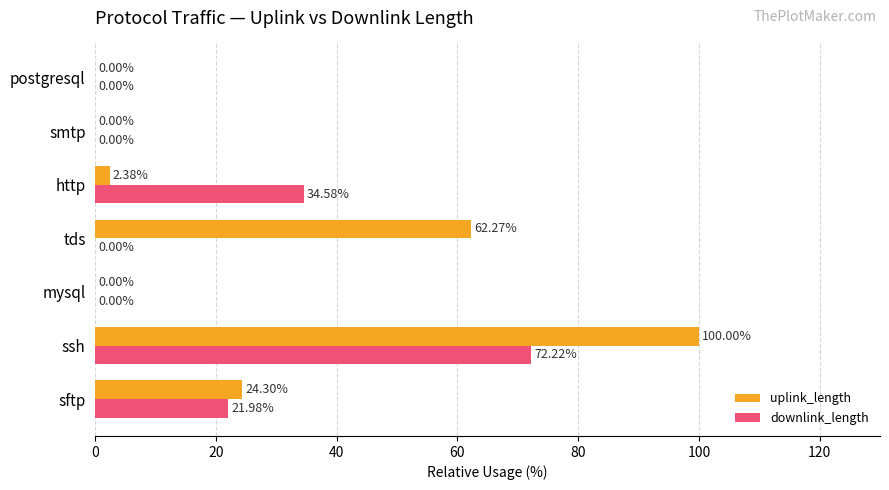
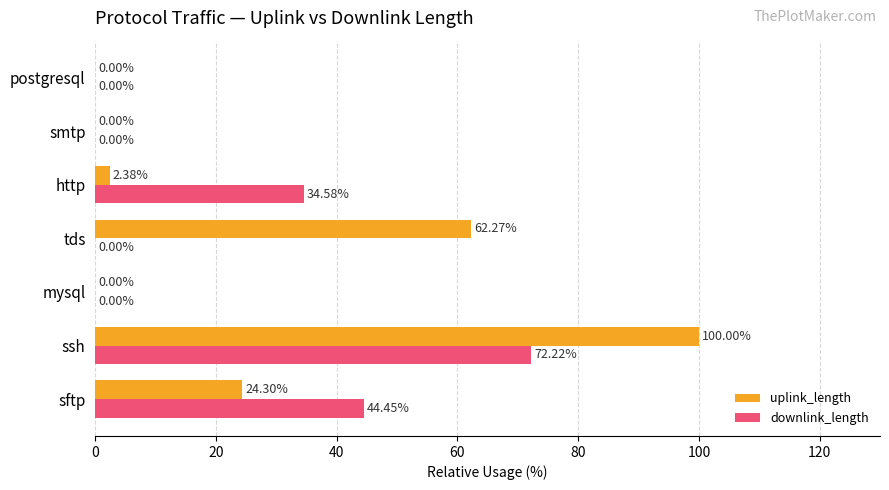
downlink_length, sftp: 21.98% -> 44.45%
